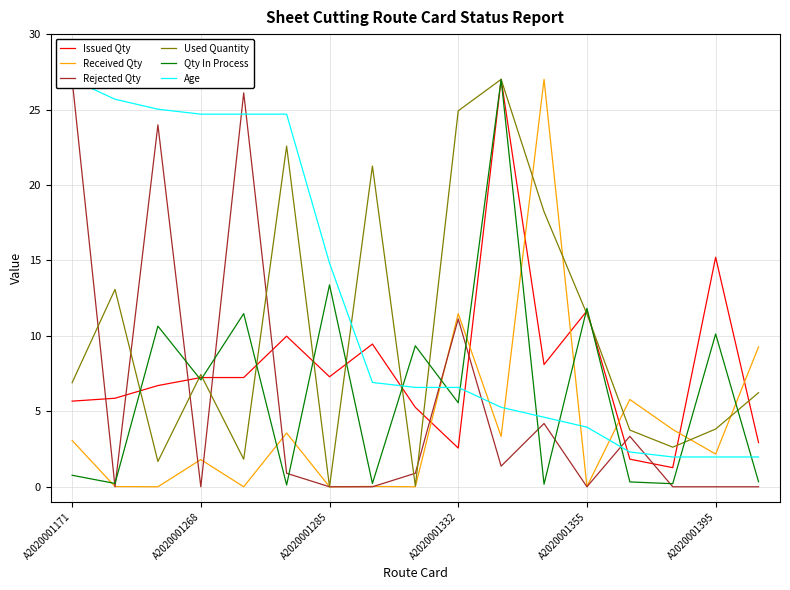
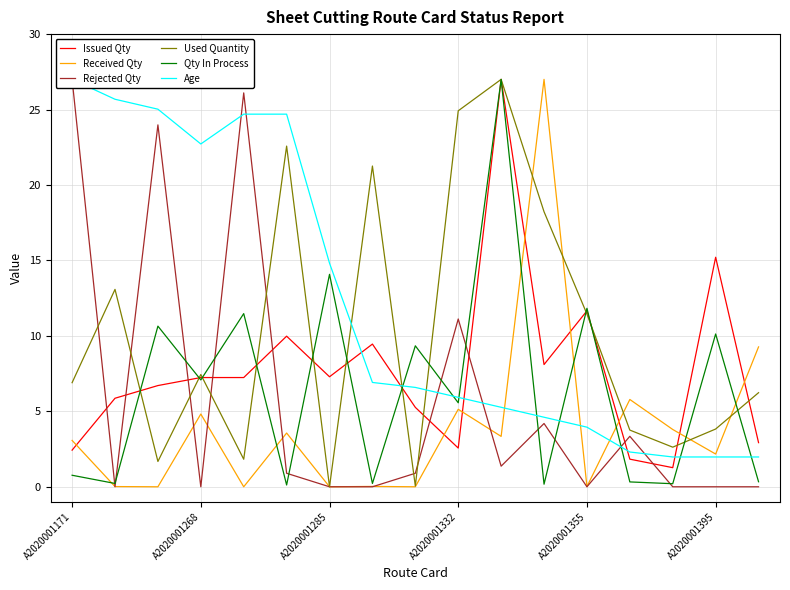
Issued Qty, A2020001171: 5.7 -> 2.4
Received Qty, A2020001268: 1.8 -> 4.8
Age, A2020001268: 24.7 -> 22.7
Qty In Process, A2020001285: 13.4 -> 14.1
Received Qty, A2020001332: 11.5 -> 5.1
Age, A2020001332: 6.6 -> 5.9
